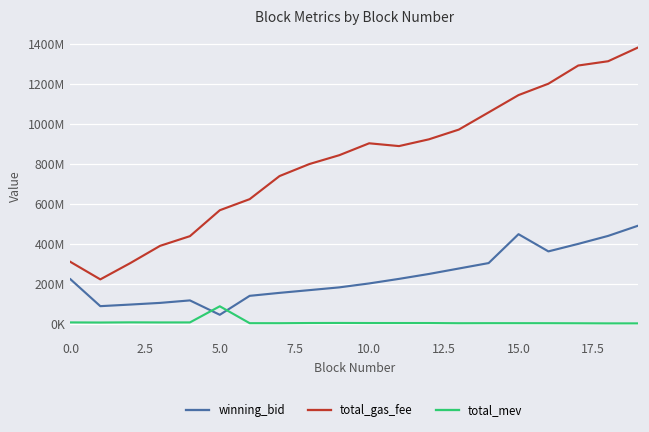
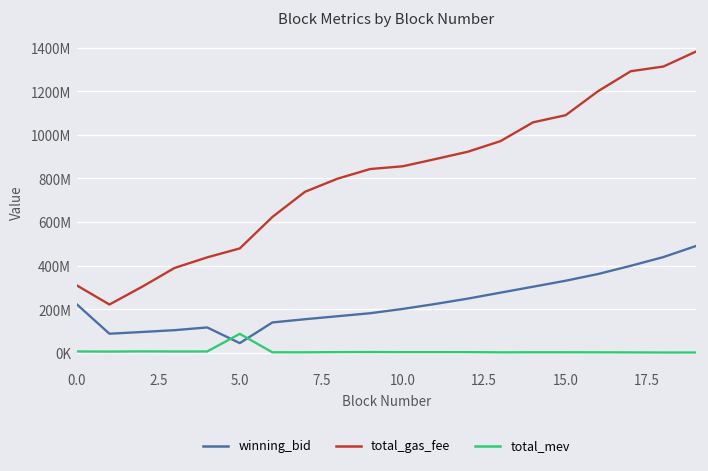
total_gas_fee, 5.0: 570000000 -> 480000000
total_gas_fee, 10.0: 900000000 -> 860000000
winning_bid, 15.0: 450000000 -> 330000000
total_gas_fee, 15.0: 1140000000 -> 1090000000
